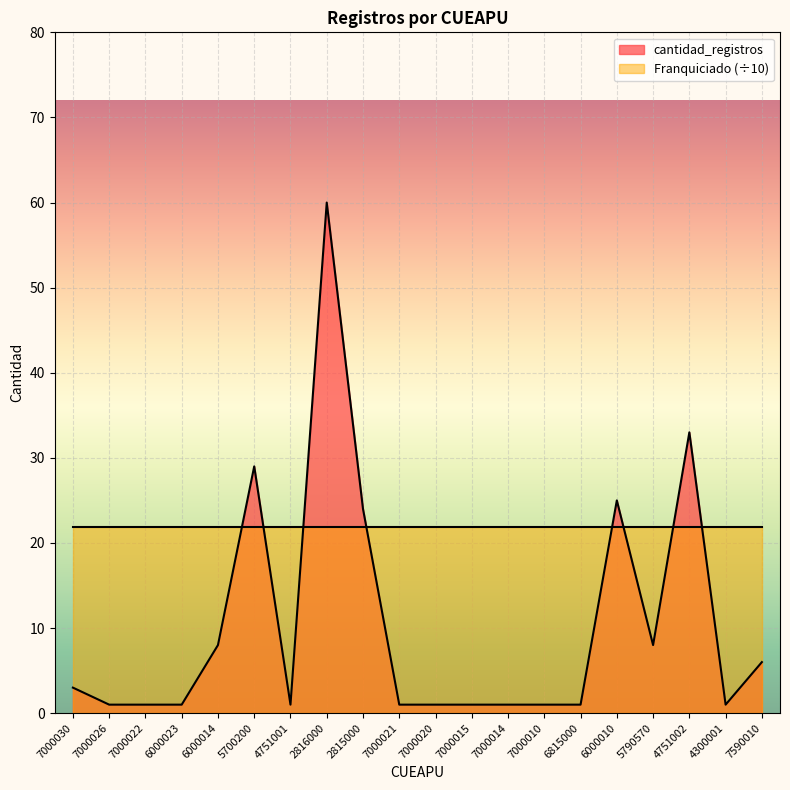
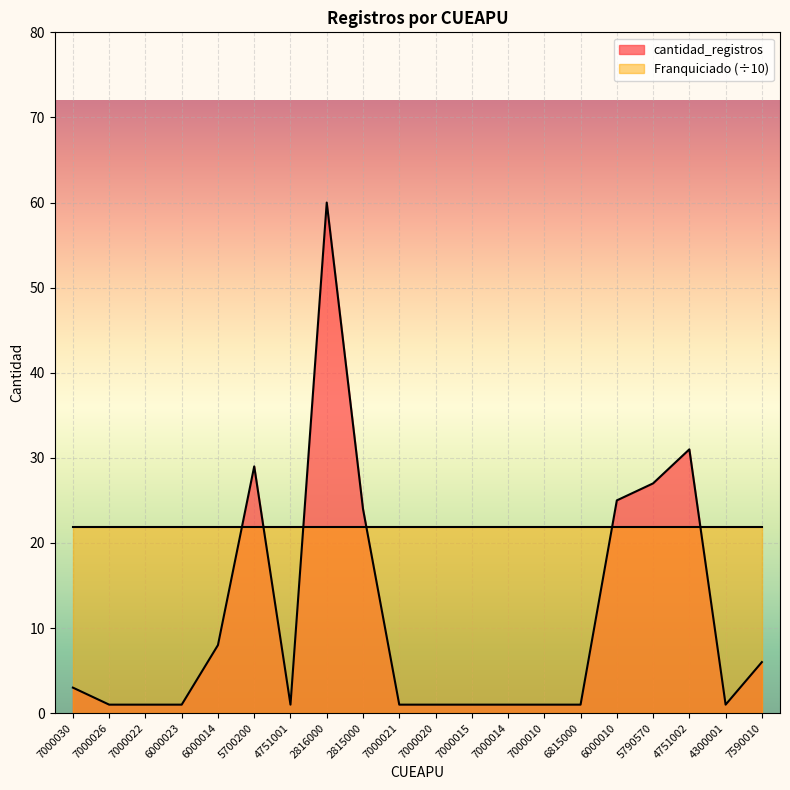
cantidad_registros, 5790570: 8 -> 27
cantidad_registros, 4751002: 33 -> 31
